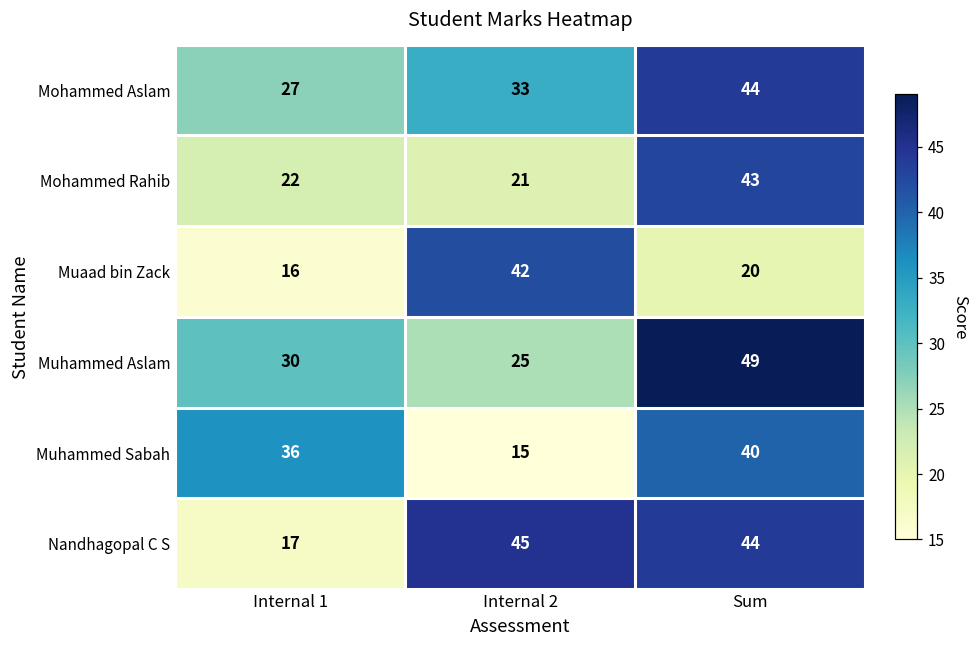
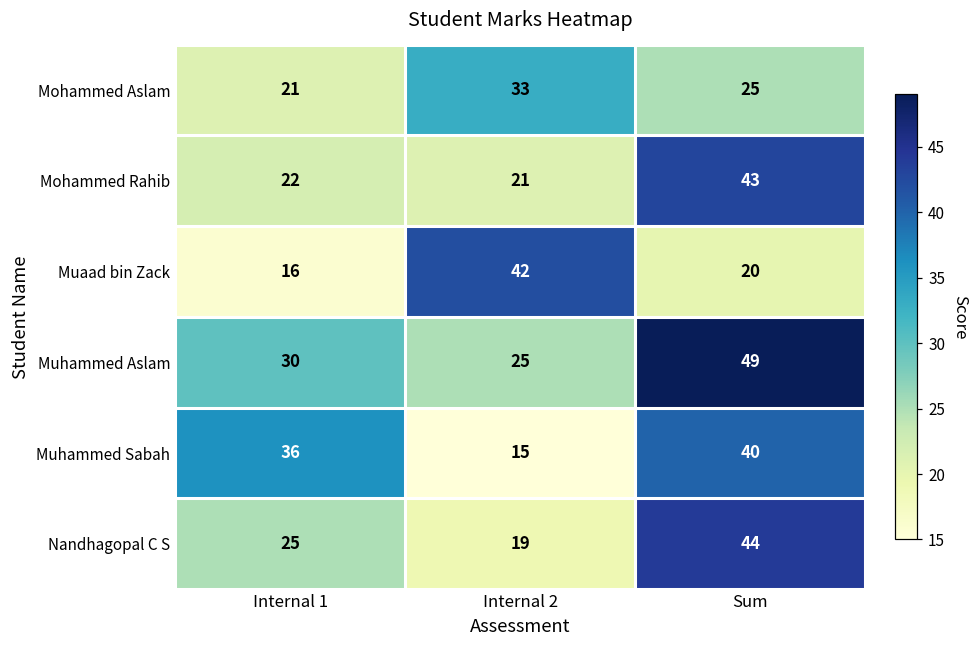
Mohammed Aslam, Internal 1: 27 -> 21
Mohammed Aslam, Sum: 44 -> 25
Nandhagopal C S, Internal 1: 17 -> 25
Nandhagopal C S, Internal 2: 45 -> 19
